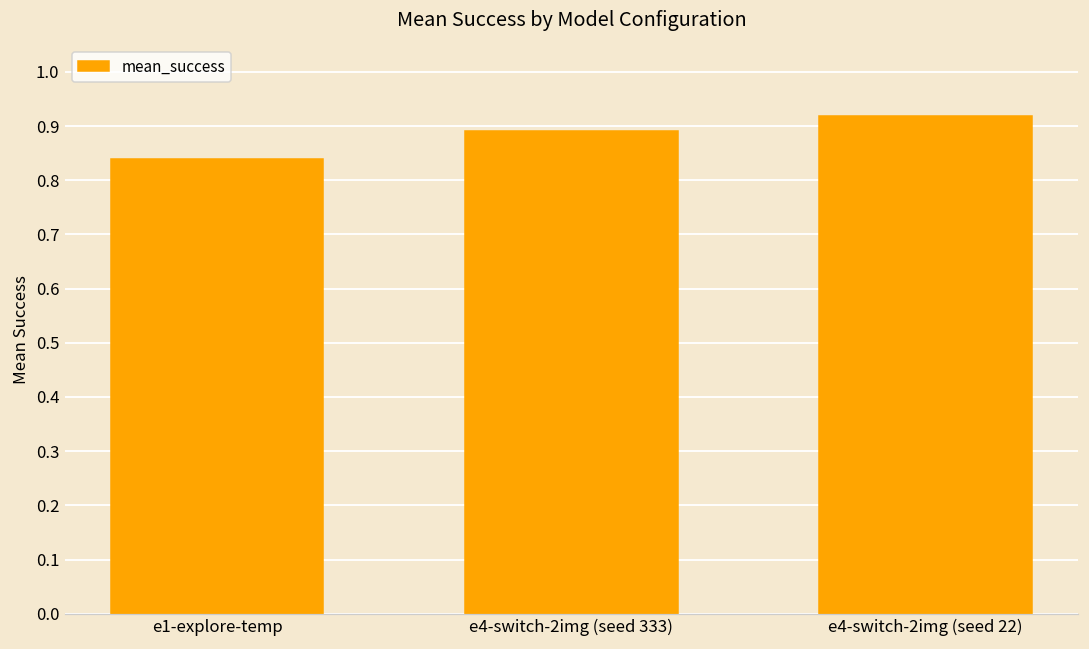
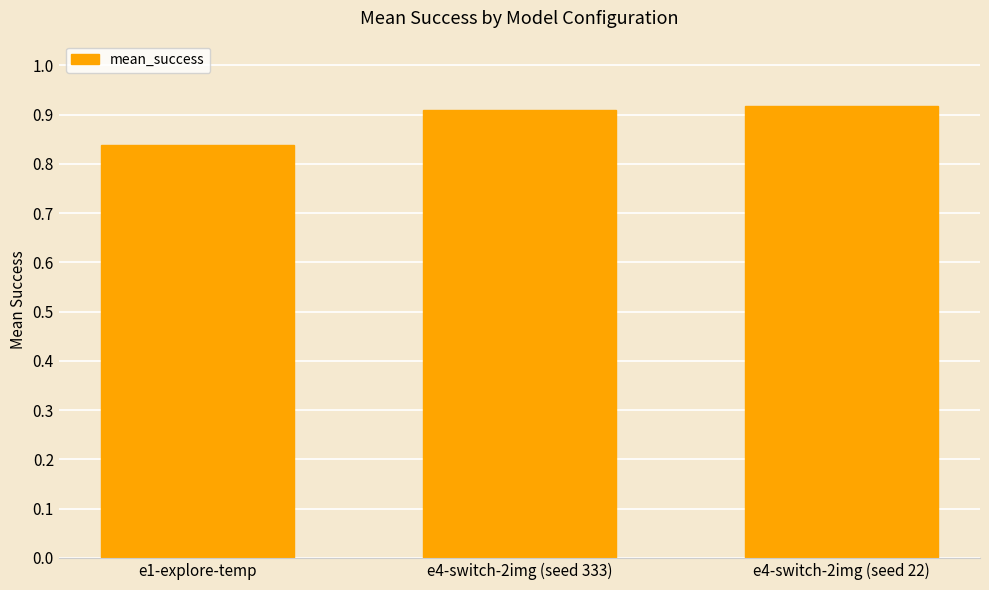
e4-switch-2img (seed 333): 0.89 -> 0.91
